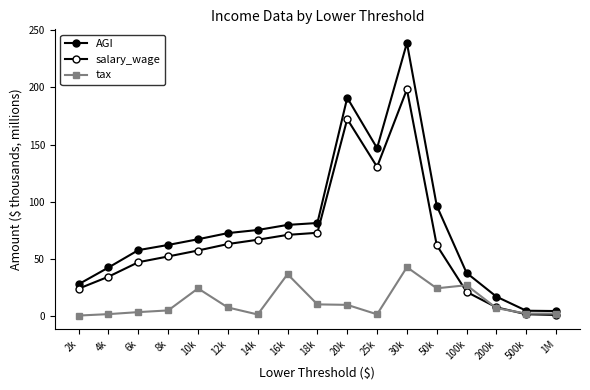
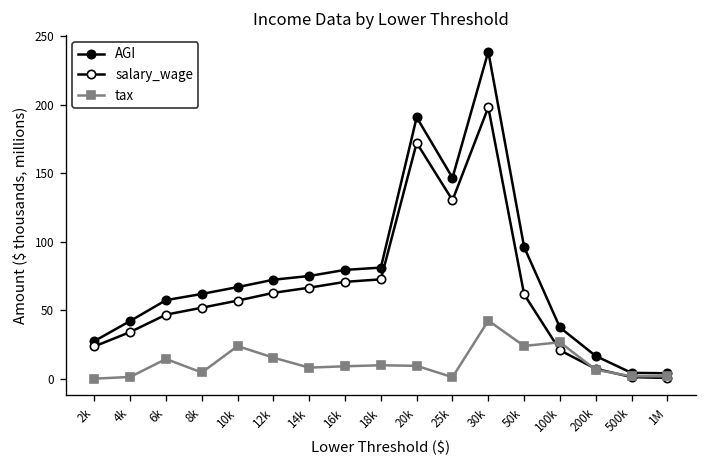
tax, 6k: 3 -> 15
tax, 12k: 7 -> 15
tax, 14k: 1 -> 8
tax, 16k: 36 -> 9
